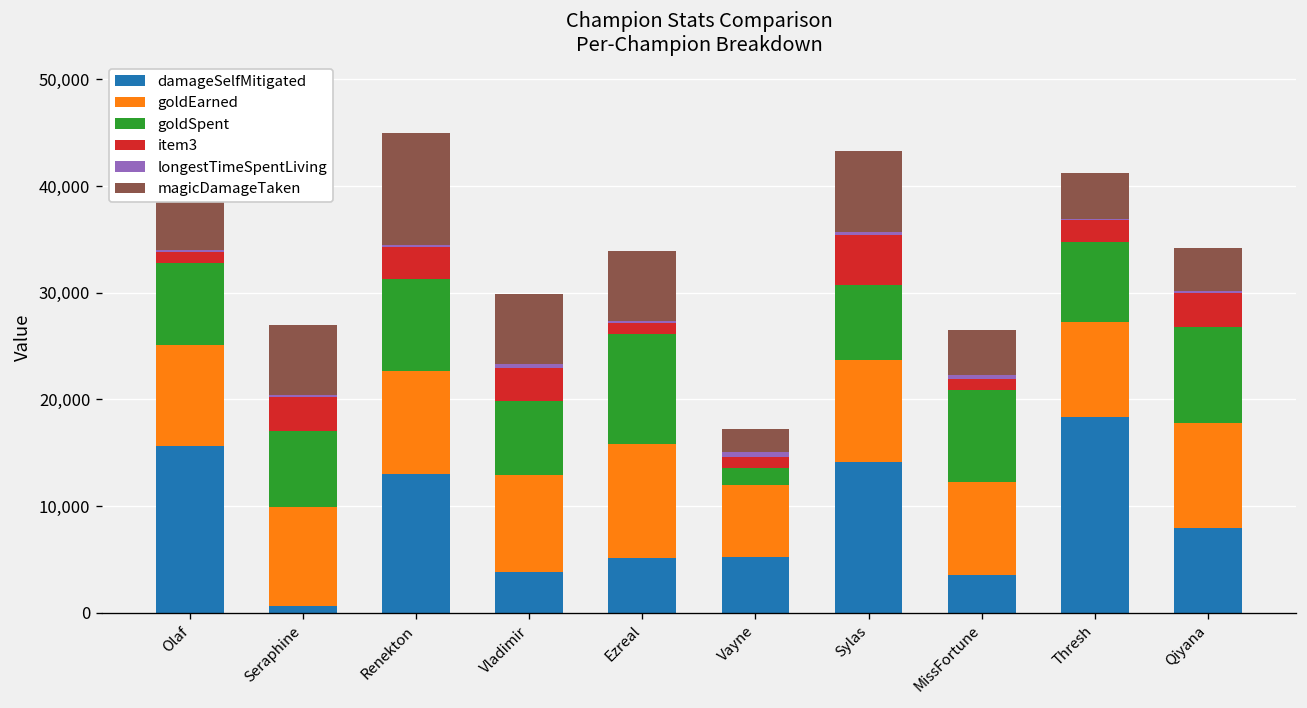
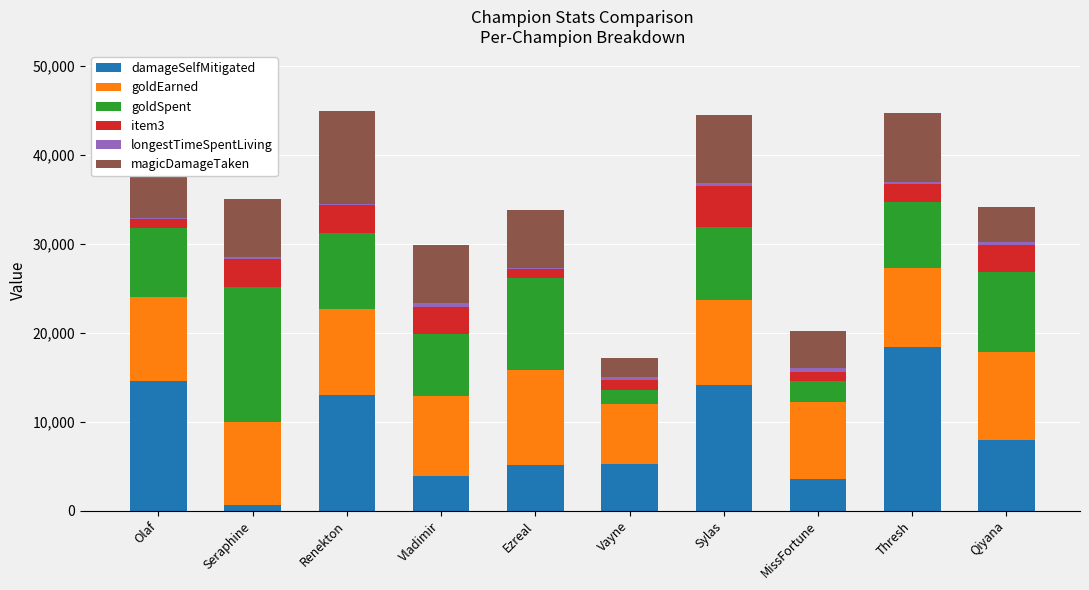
damageSelfMitigated, Olaf: 16,000 -> 15,000
goldSpent, Seraphine: 7,000 -> 15,000
goldSpent, Sylas: 7,000 -> 8,000
goldSpent, MissFortune: 9,000 -> 2,000
magicDamageTaken, Thresh: 4,000 -> 8,000
